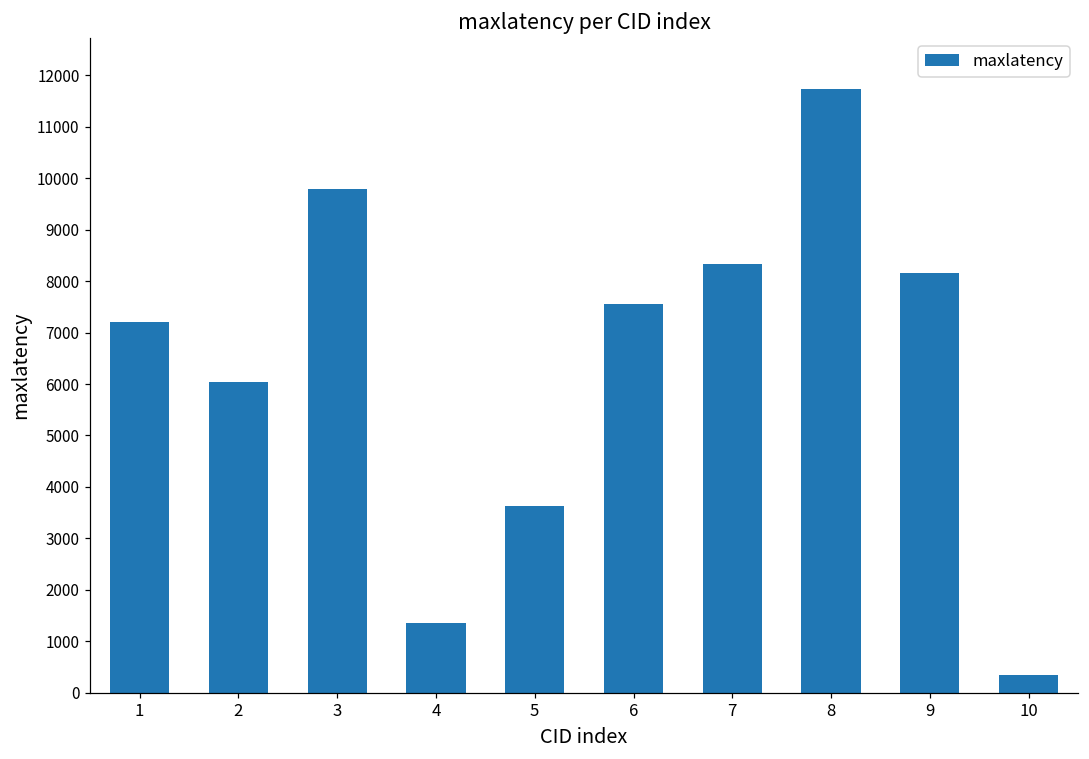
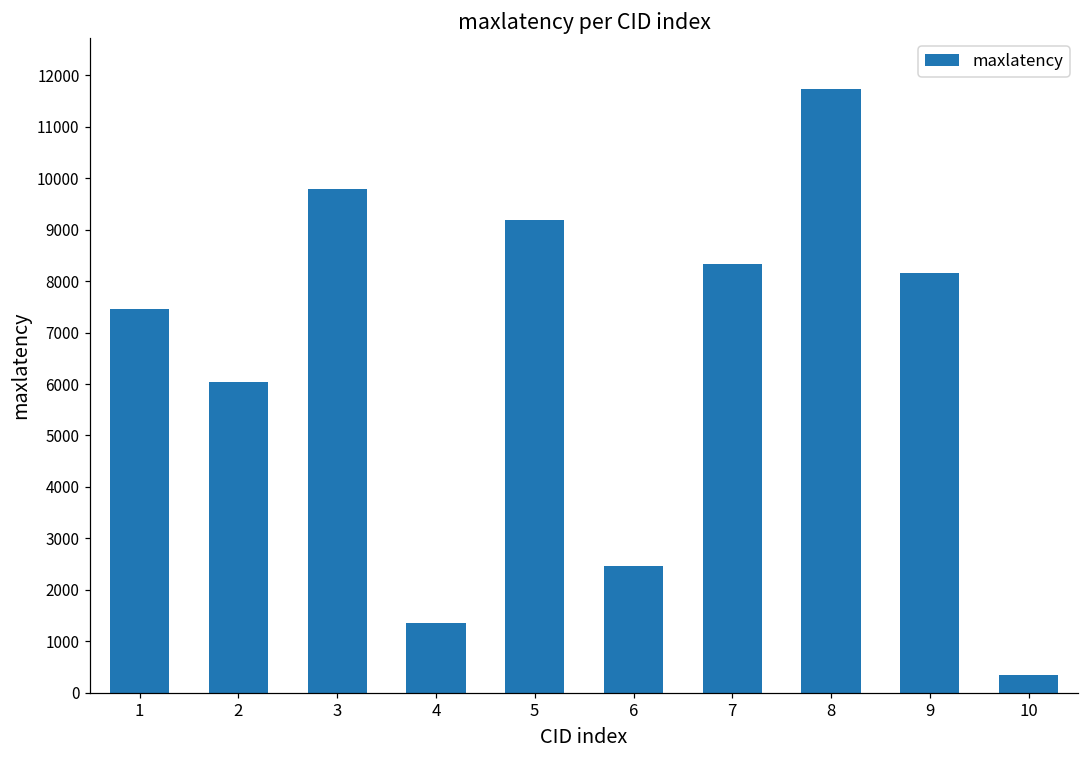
1: 7200 -> 7500
5: 3600 -> 9200
6: 7600 -> 2500
